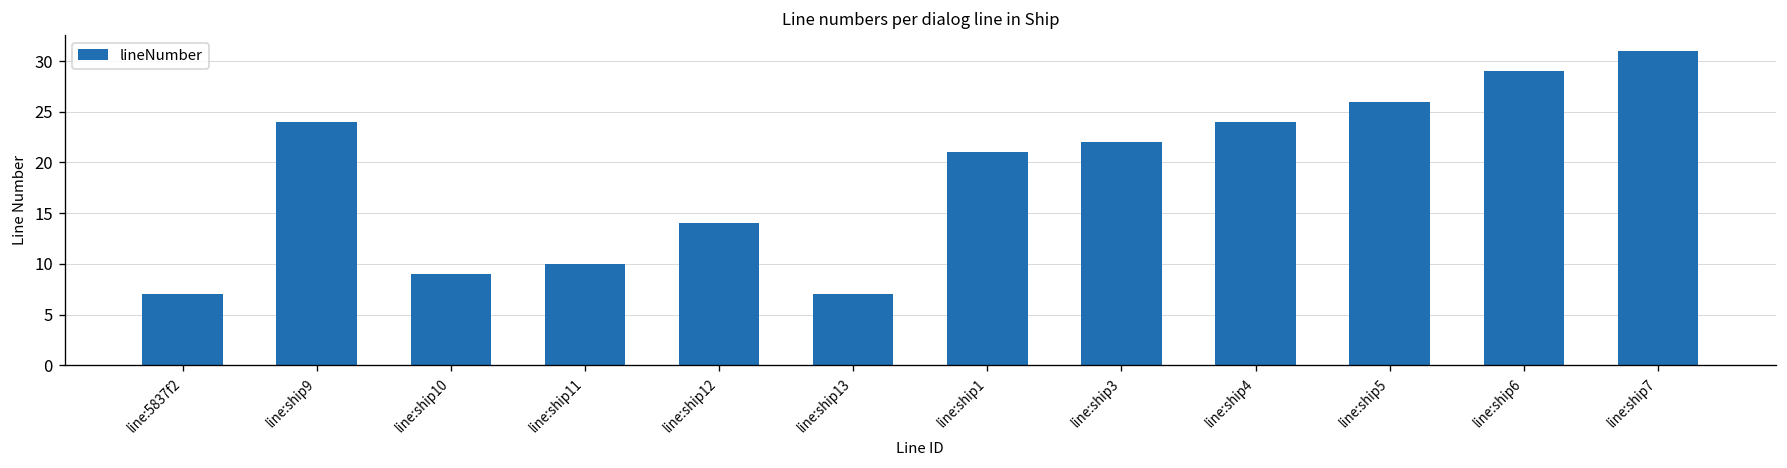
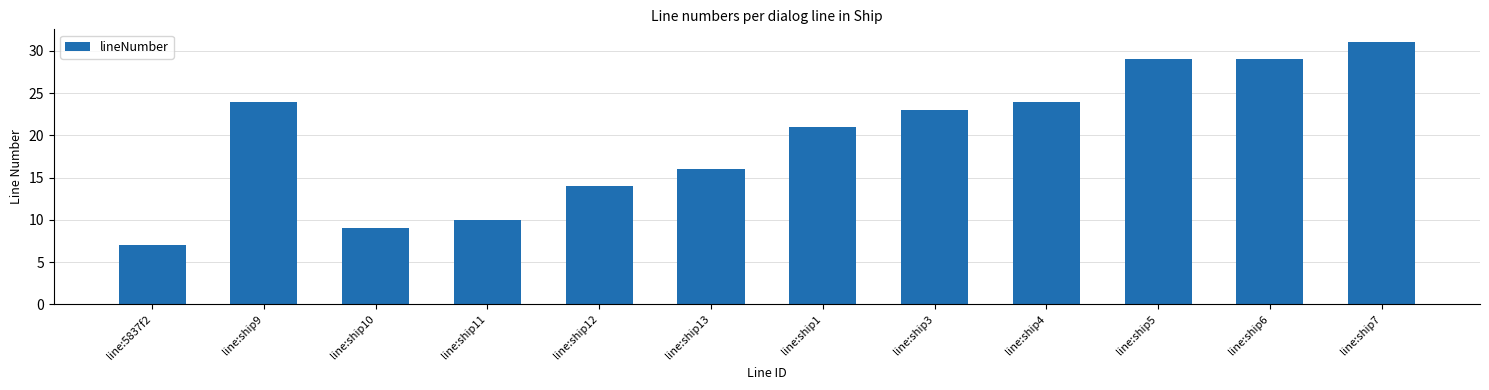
line:ship13: 7 -> 16
line:ship3: 22 -> 23
line:ship5: 26 -> 29
